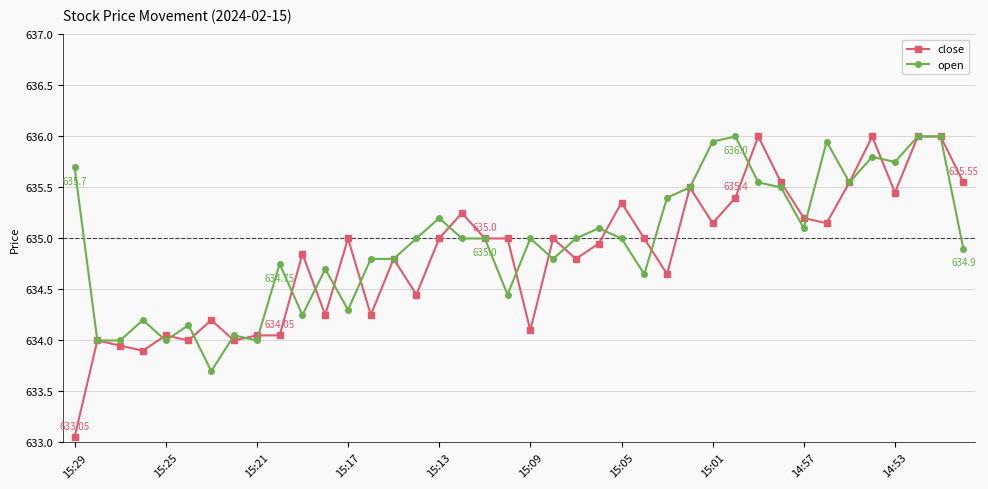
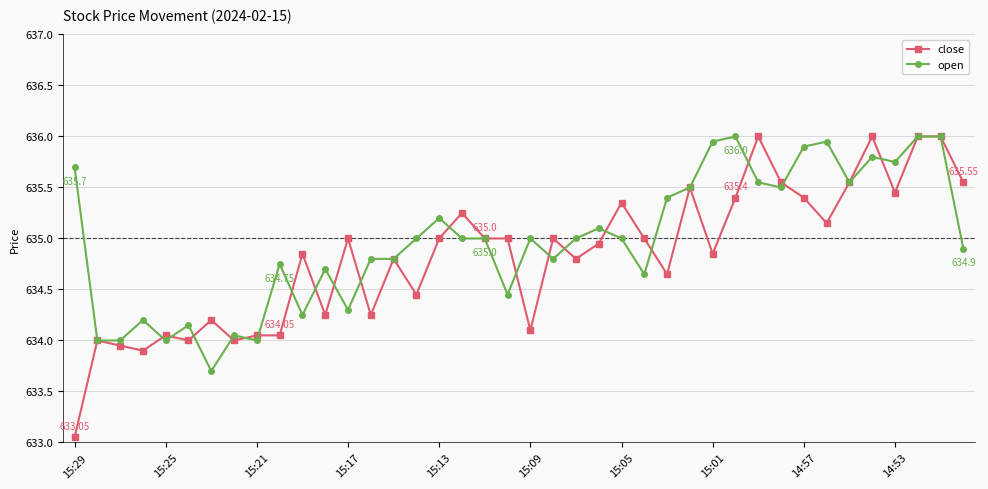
close, 15:01: 635.15 -> 634.85
close, 14:57: 635.2 -> 635.4
open, 14:57: 635.1 -> 635.9
